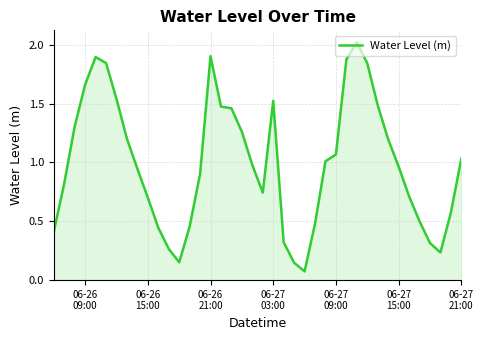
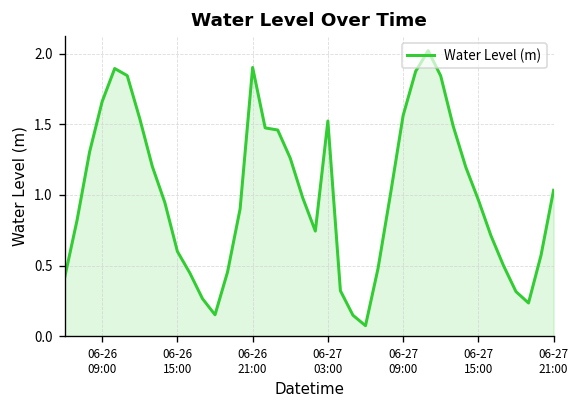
06-26 15:00: 0.70 -> 0.60
06-27 09:00: 1.07 -> 1.56
